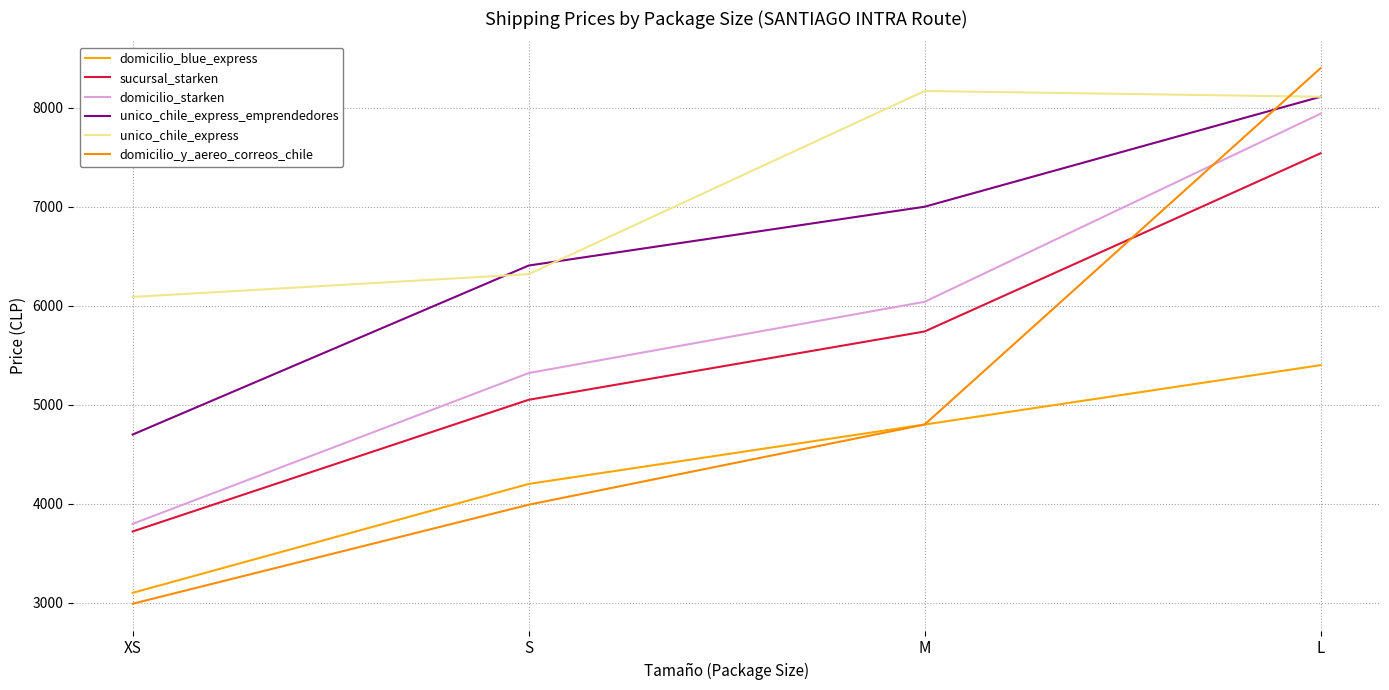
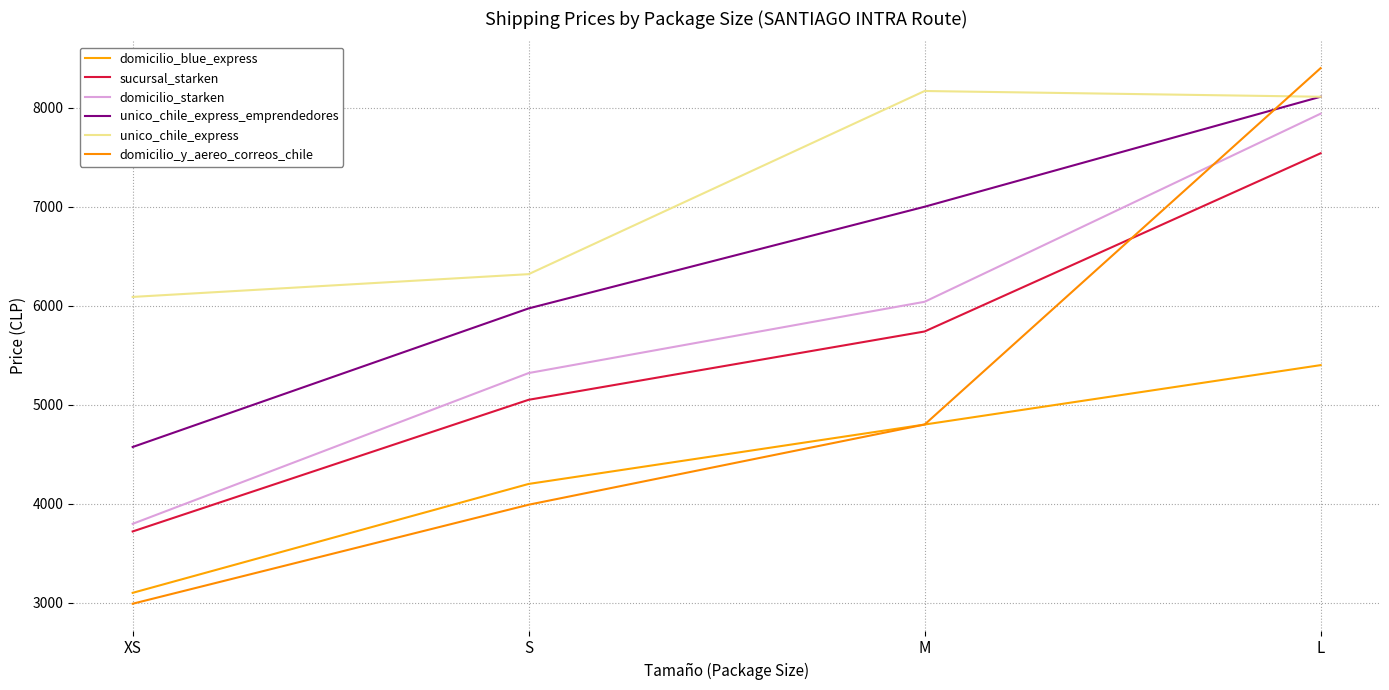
unico_chile_express_emprendedores, XS: 4700 -> 4600
unico_chile_express_emprendedores, S: 6400 -> 6000
